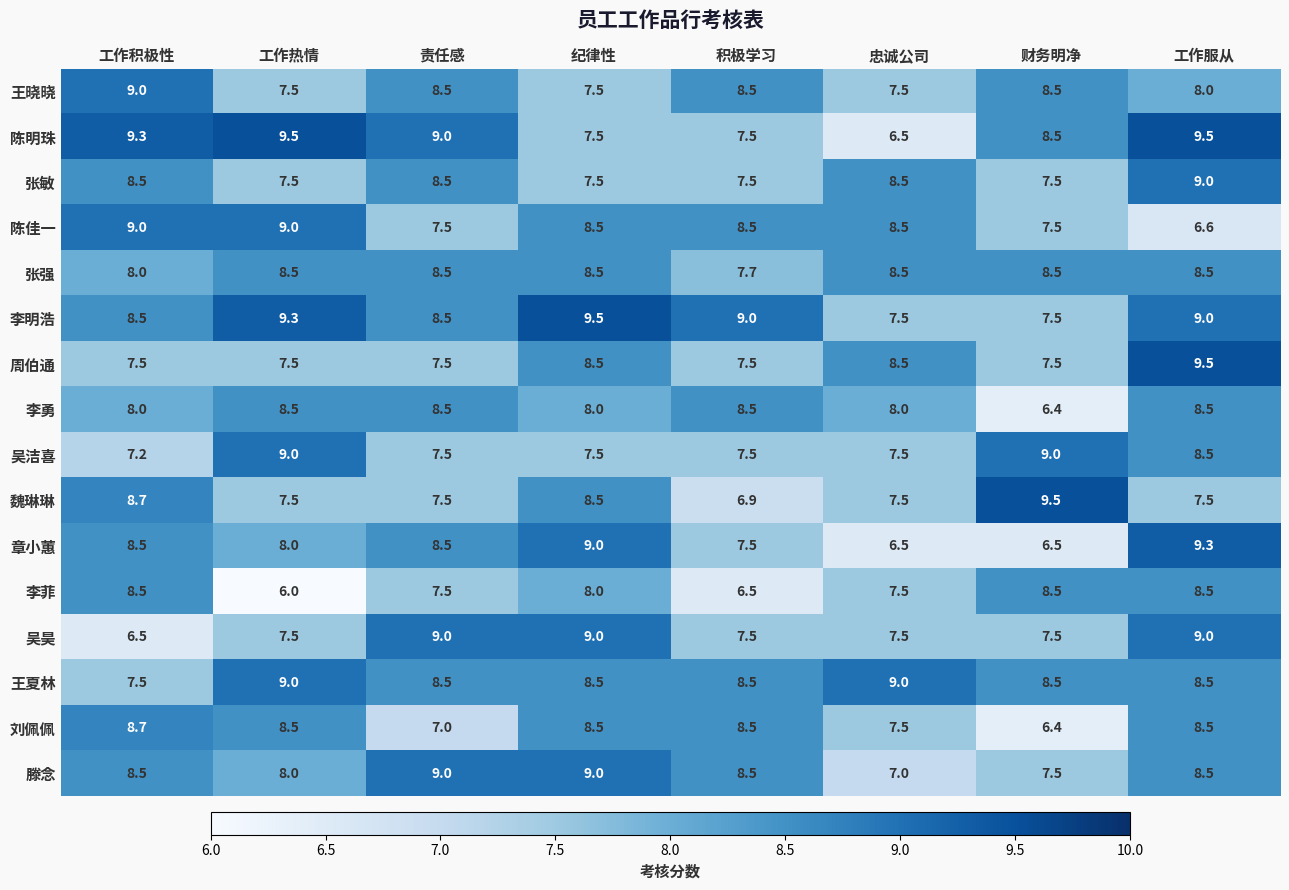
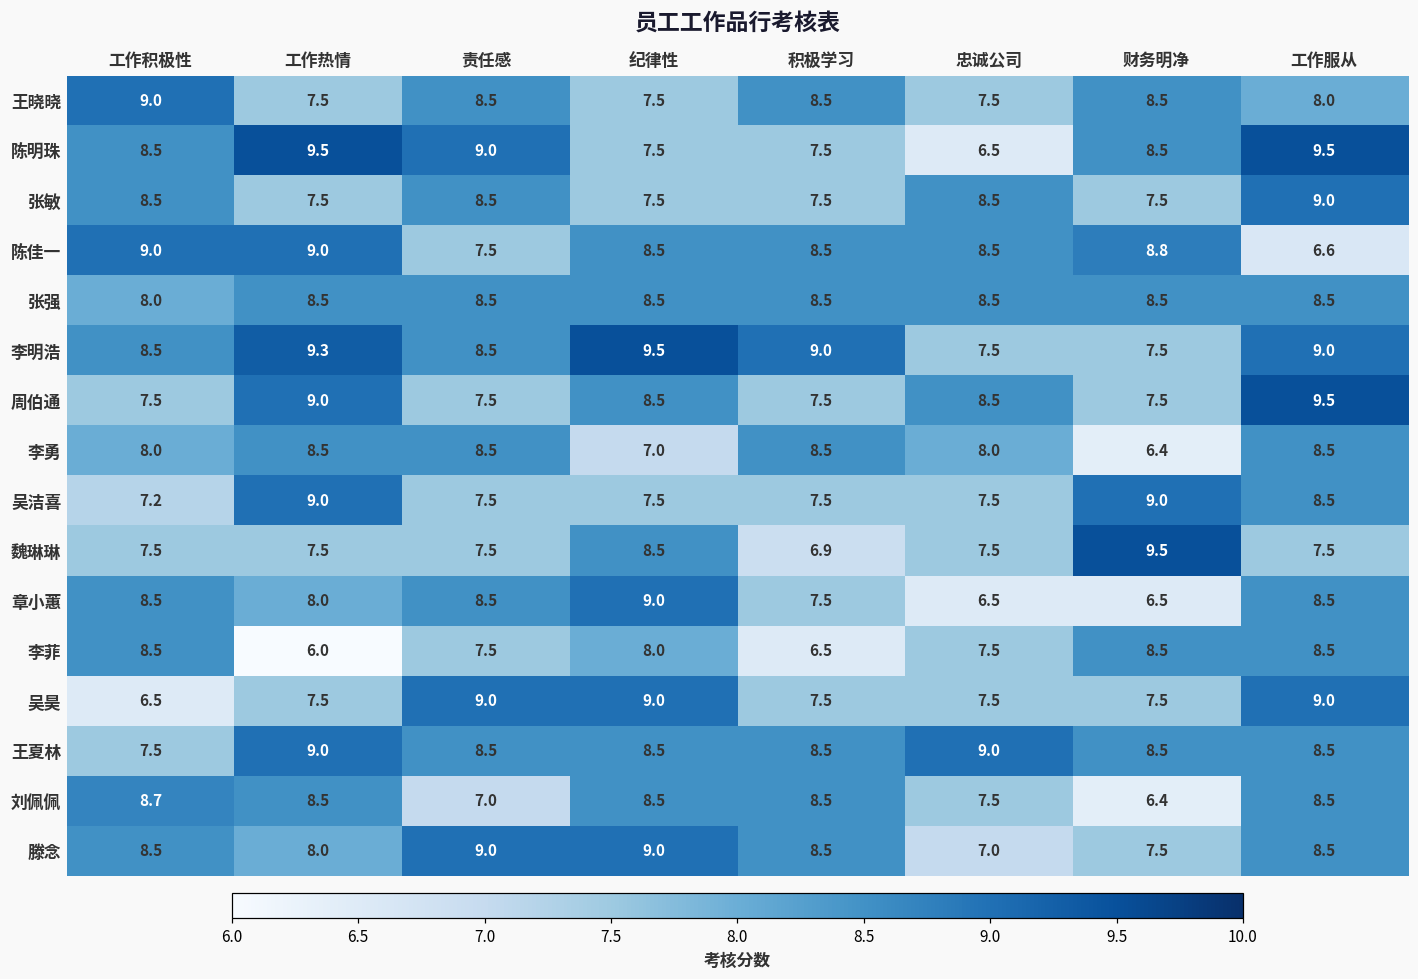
陈明珠, 工作积极性: 9.3 -> 8.5
陈佳一, 财务明净: 7.5 -> 8.8
张强, 积极学习: 7.7 -> 8.5
周伯通, 工作热情: 7.5 -> 9.0
李勇, 纪律性: 8.0 -> 7.0
魏琳琳, 工作积极性: 8.7 -> 7.5
章小蕙, 工作服从: 9.3 -> 8.5
